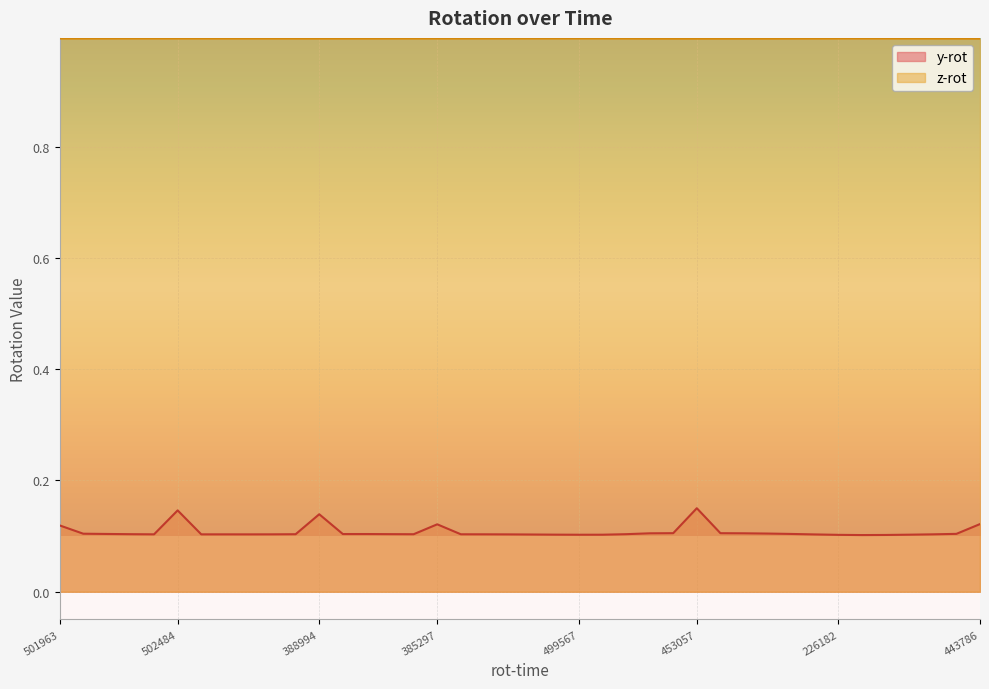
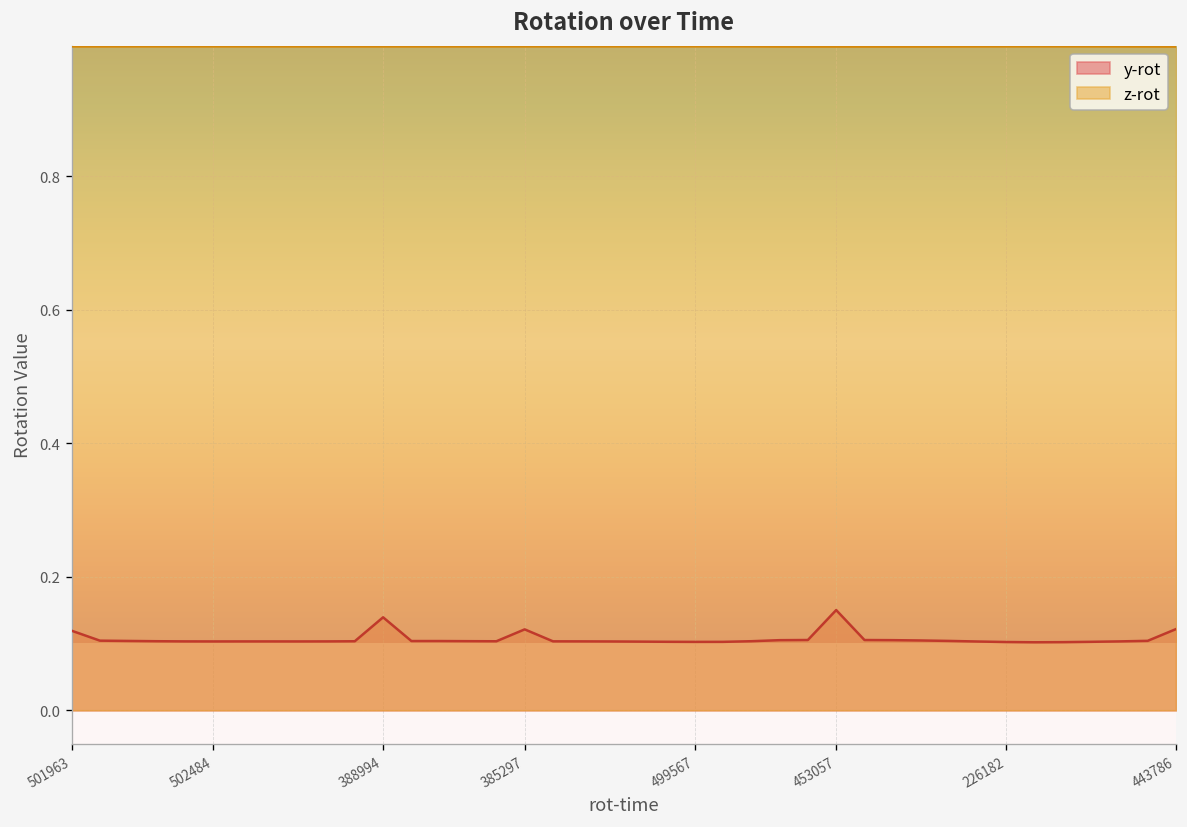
y-rot, 502484: 0.15 -> 0.10
